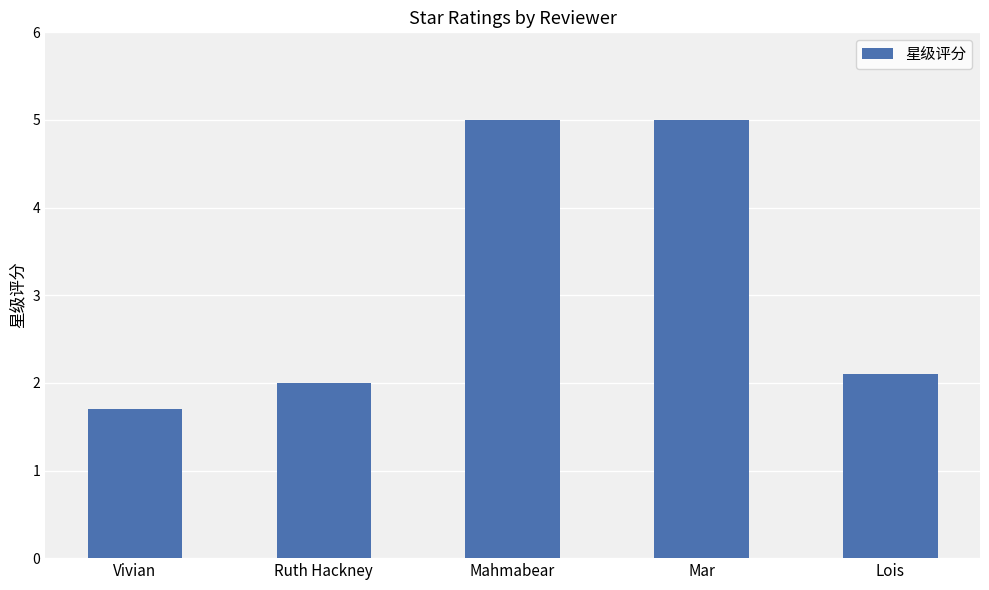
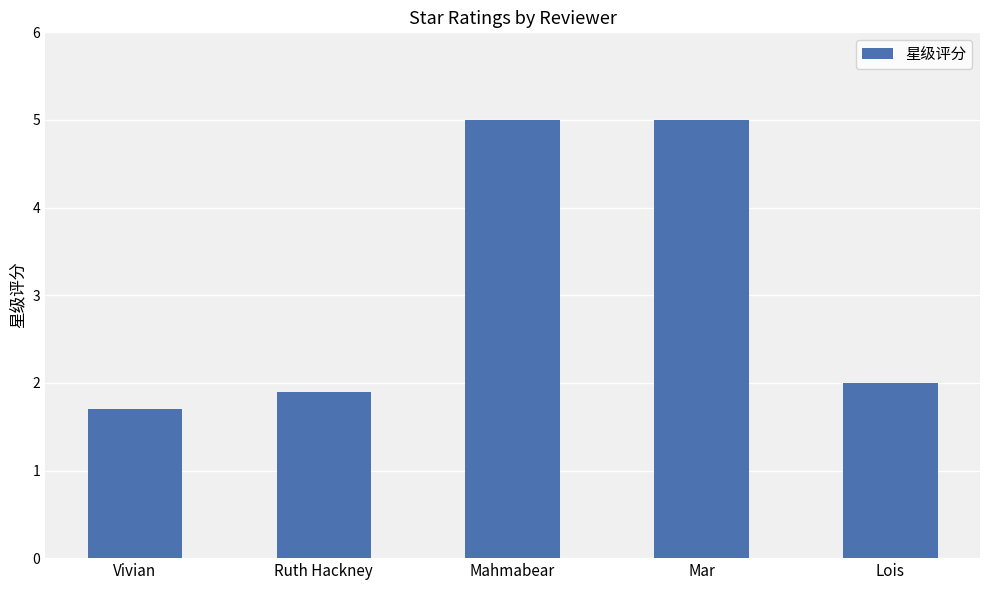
Ruth Hackney: 2.0 -> 1.9
Lois: 2.1 -> 2.0
